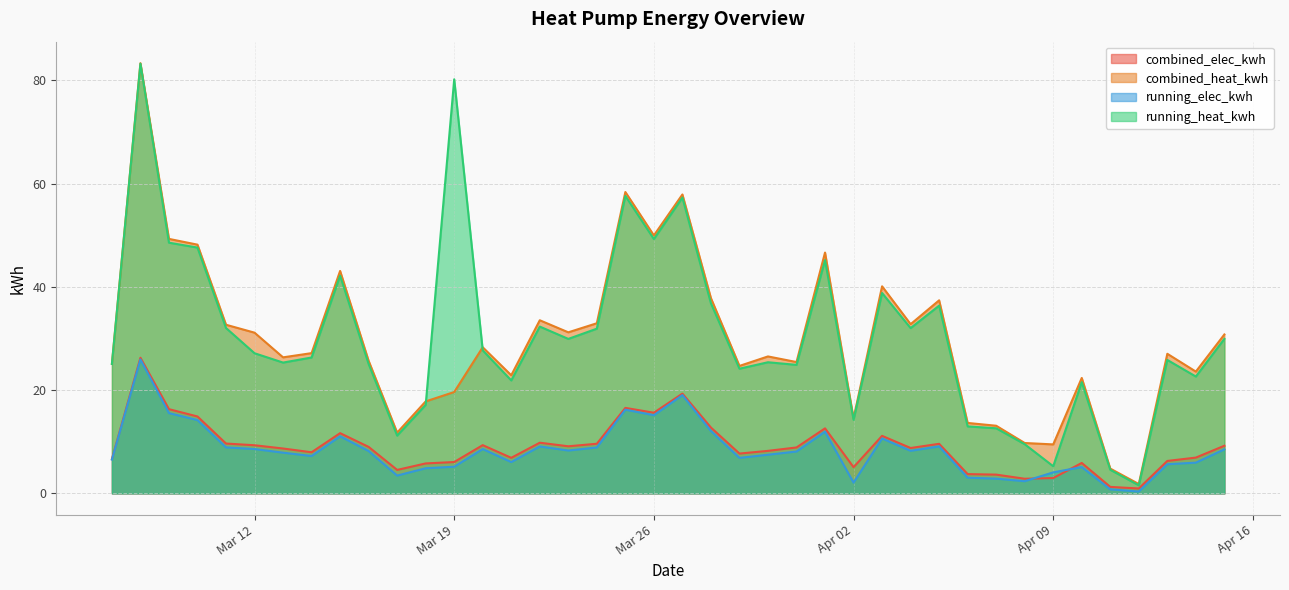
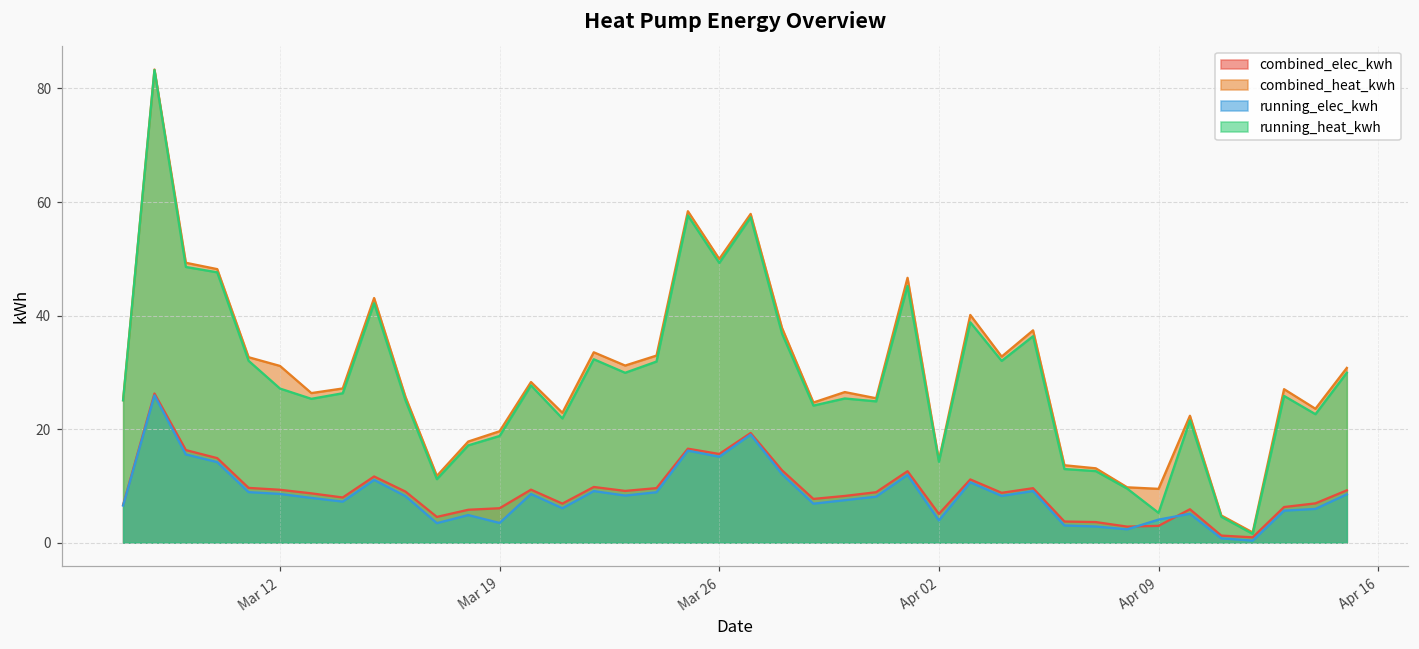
running_elec_kwh, Mar 19: 5 -> 3
running_heat_kwh, Mar 19: 80 -> 19
running_elec_kwh, Apr 02: 2 -> 4
